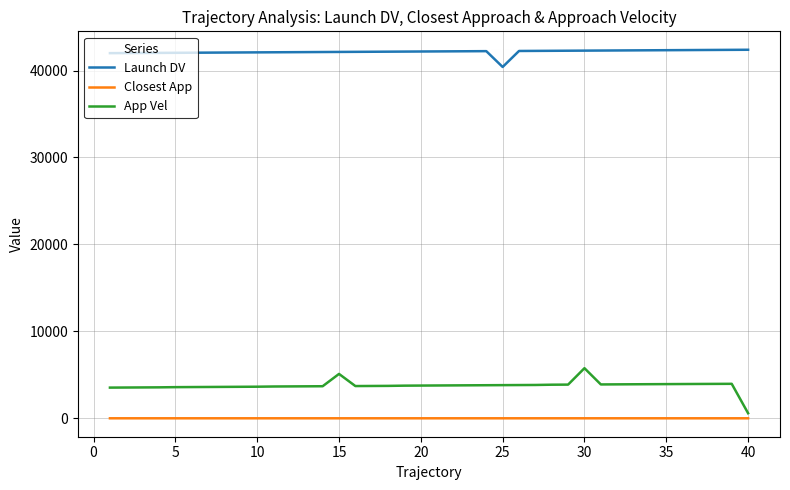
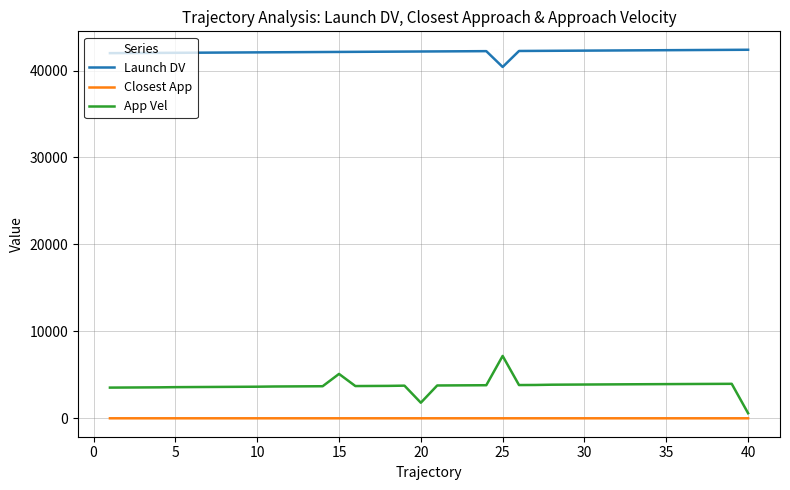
App Vel, 20: 4000 -> 2000
App Vel, 25: 4000 -> 7000
App Vel, 30: 6000 -> 4000
